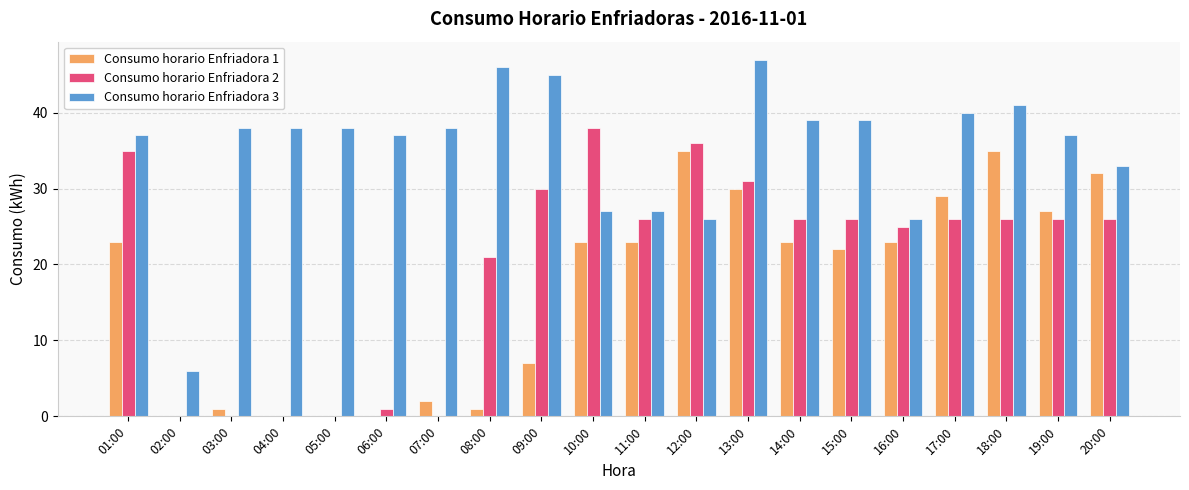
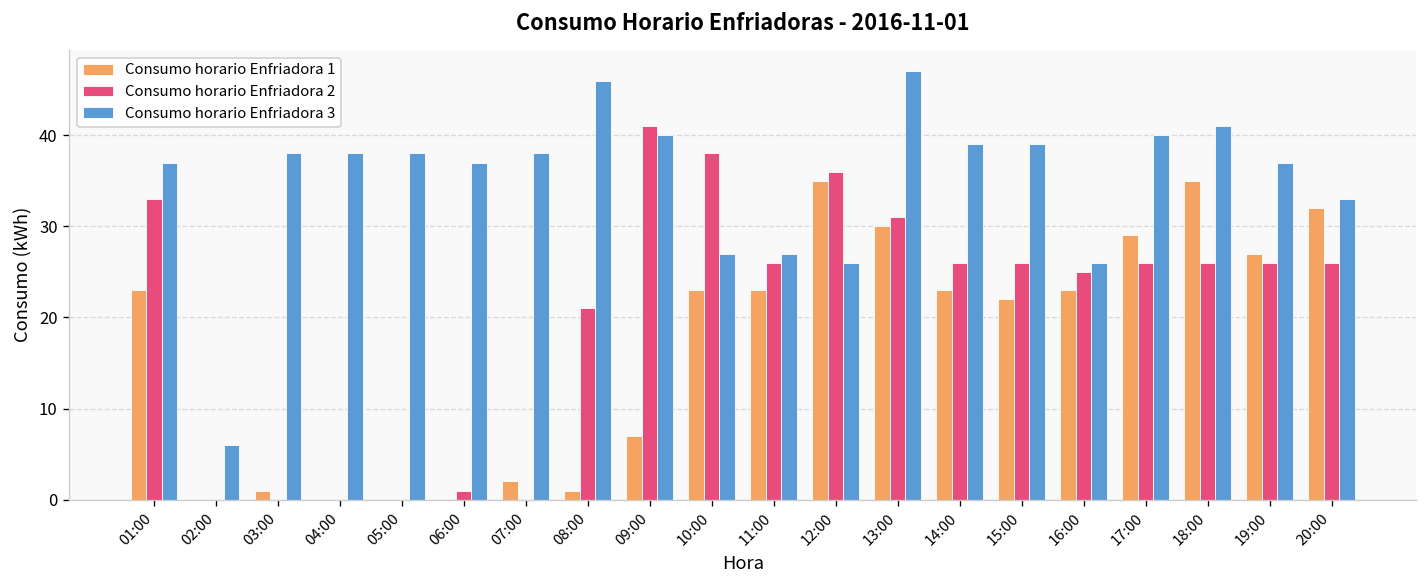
Consumo horario Enfriadora 2, 01:00: 35 -> 33
Consumo horario Enfriadora 2, 09:00: 30 -> 41
Consumo horario Enfriadora 3, 09:00: 45 -> 40
